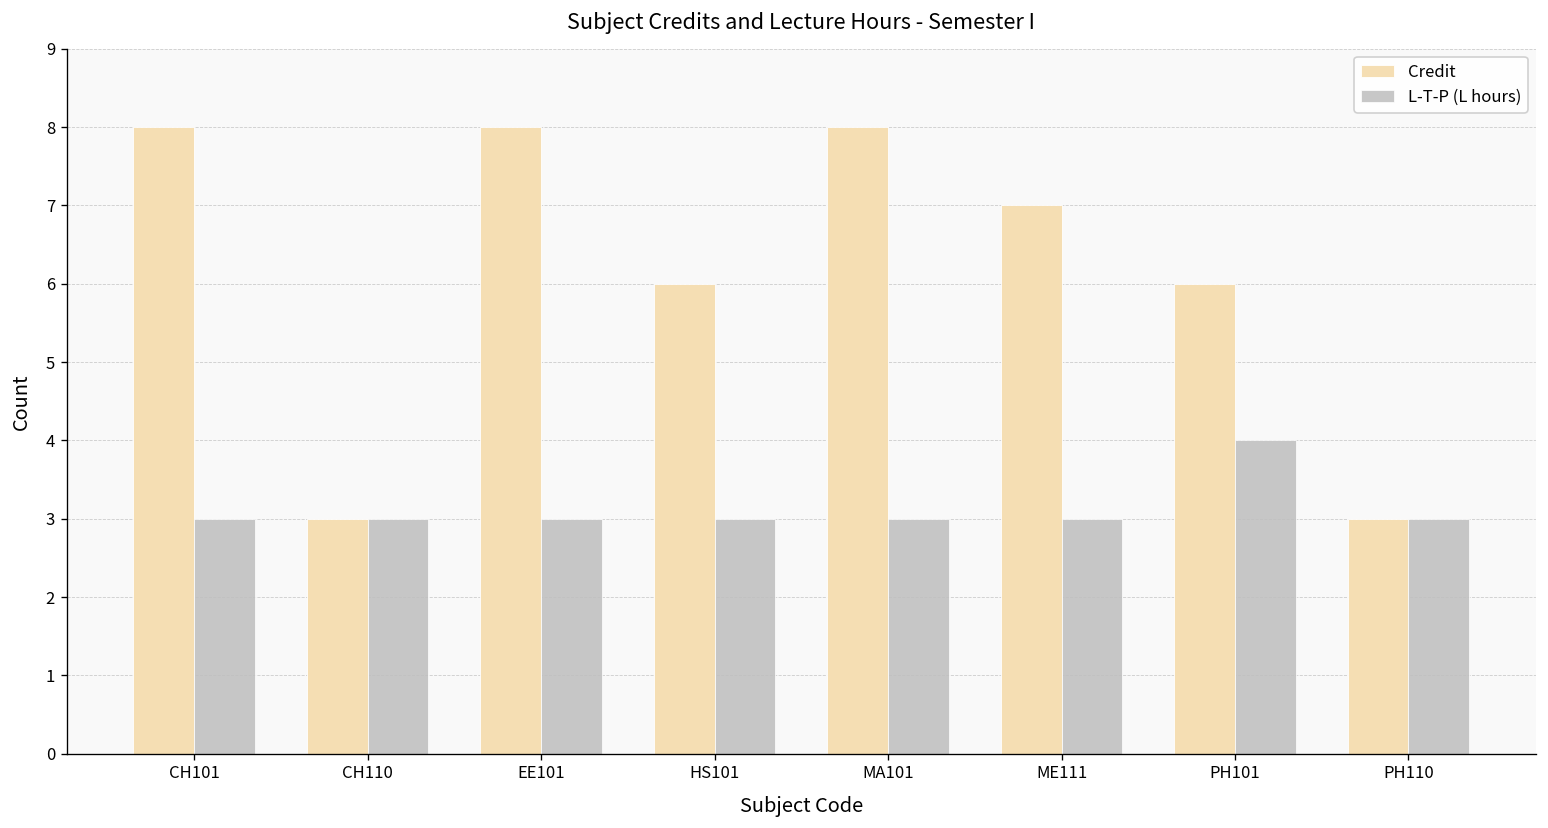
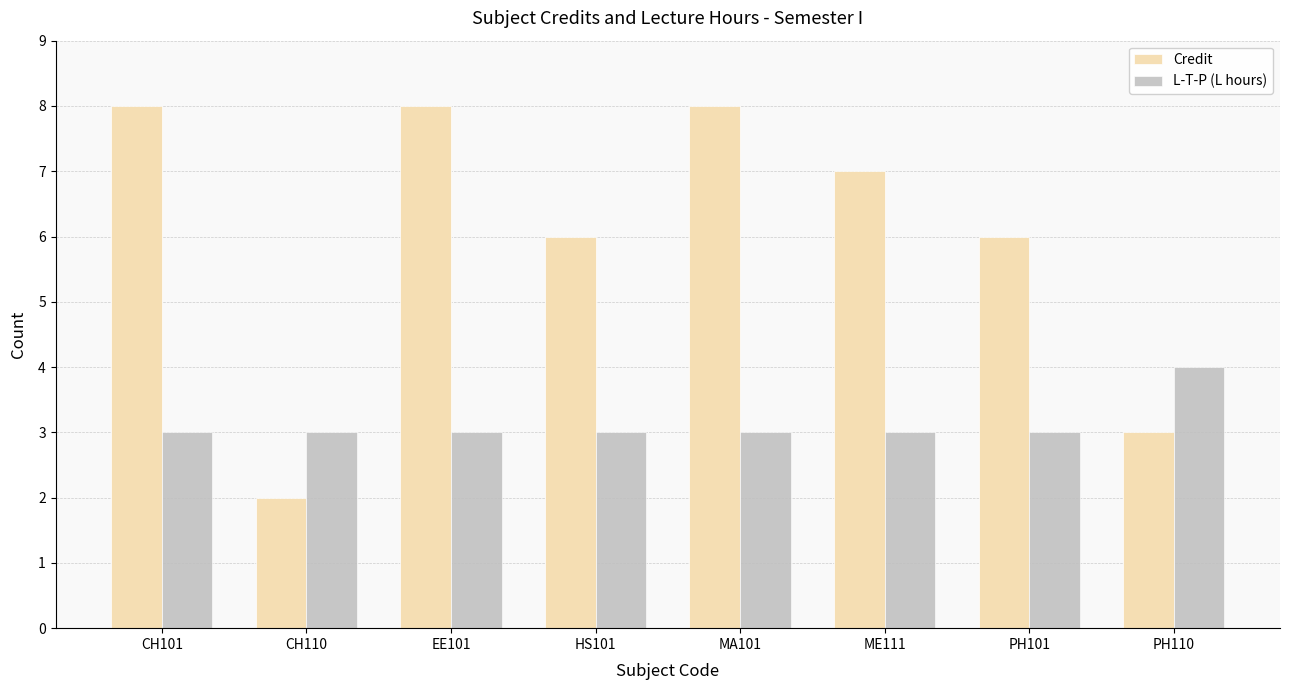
Credit, CH110: 3 -> 2
L-T-P (L hours), PH101: 4 -> 3
L-T-P (L hours), PH110: 3 -> 4
